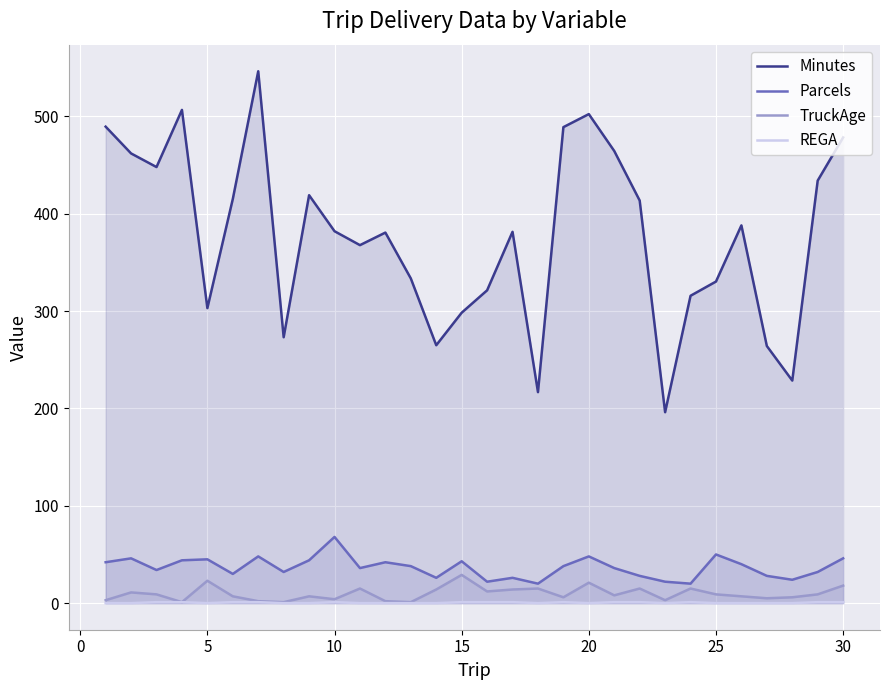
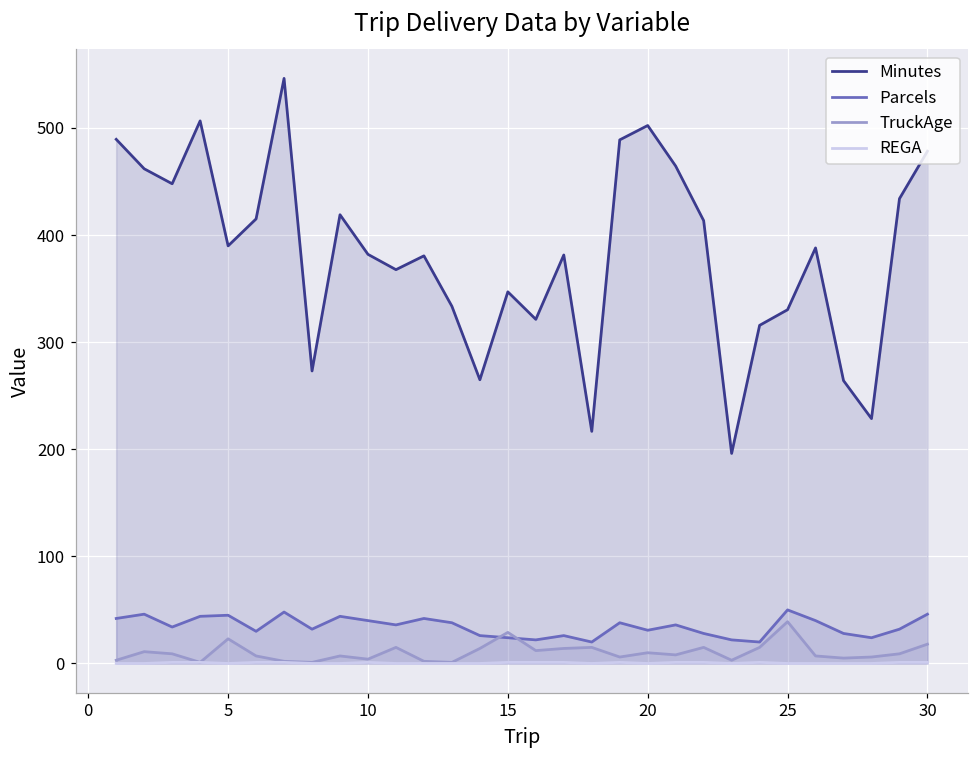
Minutes, 5: 300 -> 390
Parcels, 10: 70 -> 40
Minutes, 15: 300 -> 350
Parcels, 15: 40 -> 20
Parcels, 20: 50 -> 30
TruckAge, 20: 20 -> 10
TruckAge, 25: 10 -> 40
